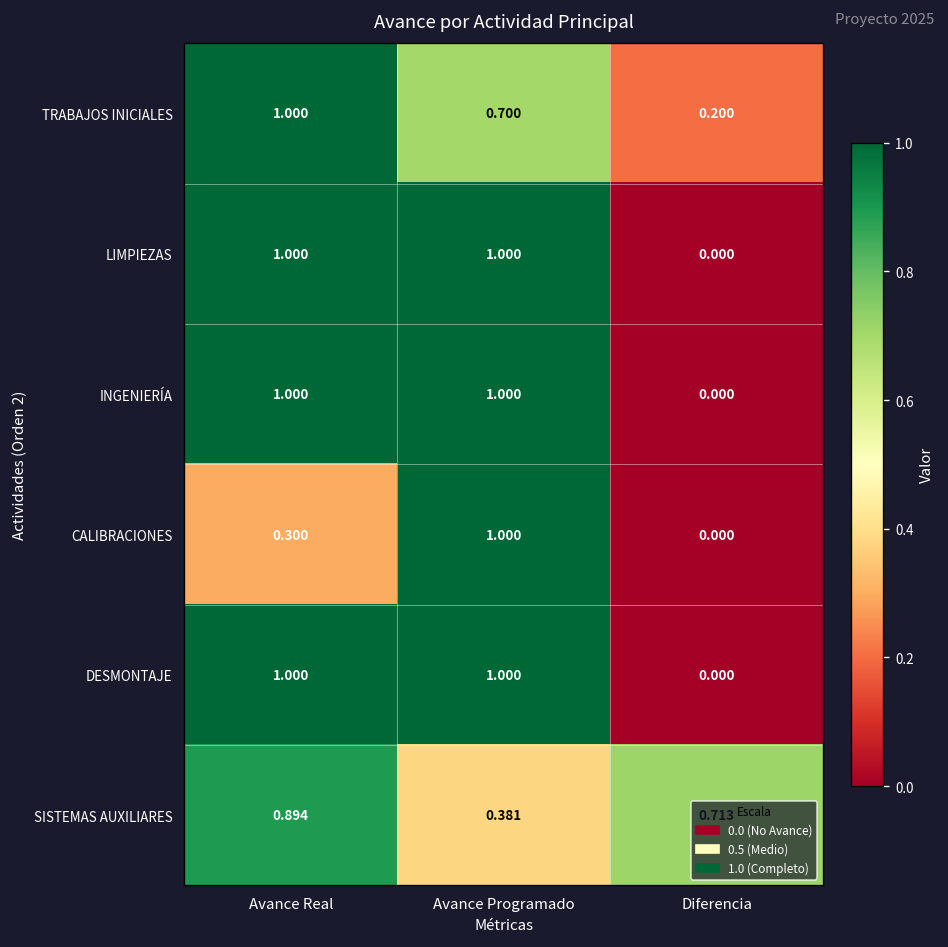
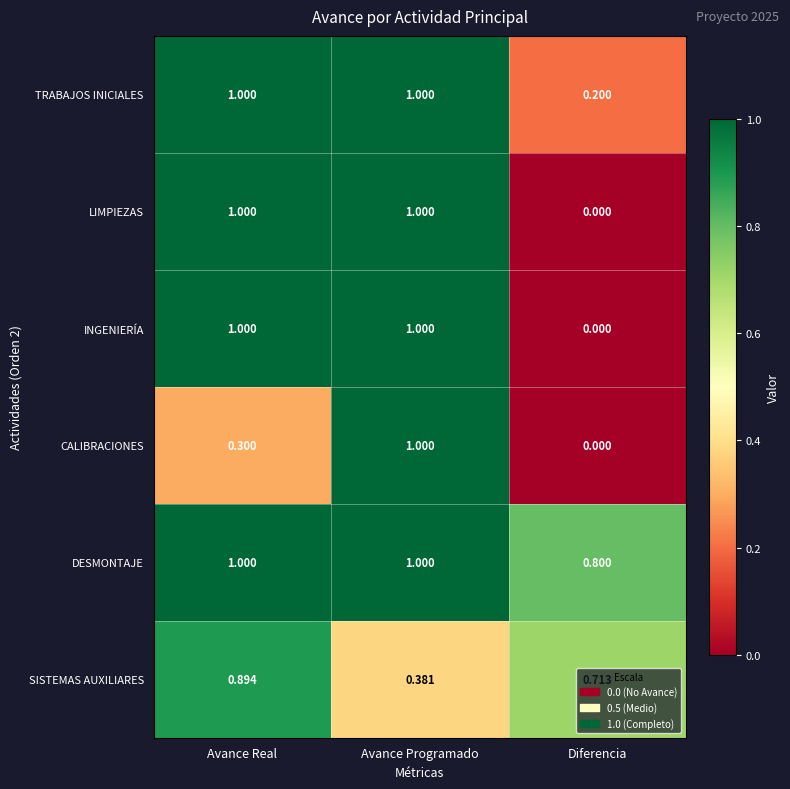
TRABAJOS INICIALES, Avance Programado: 0.700 -> 1.000
DESMONTAJE, Diferencia: 0.000 -> 0.800
